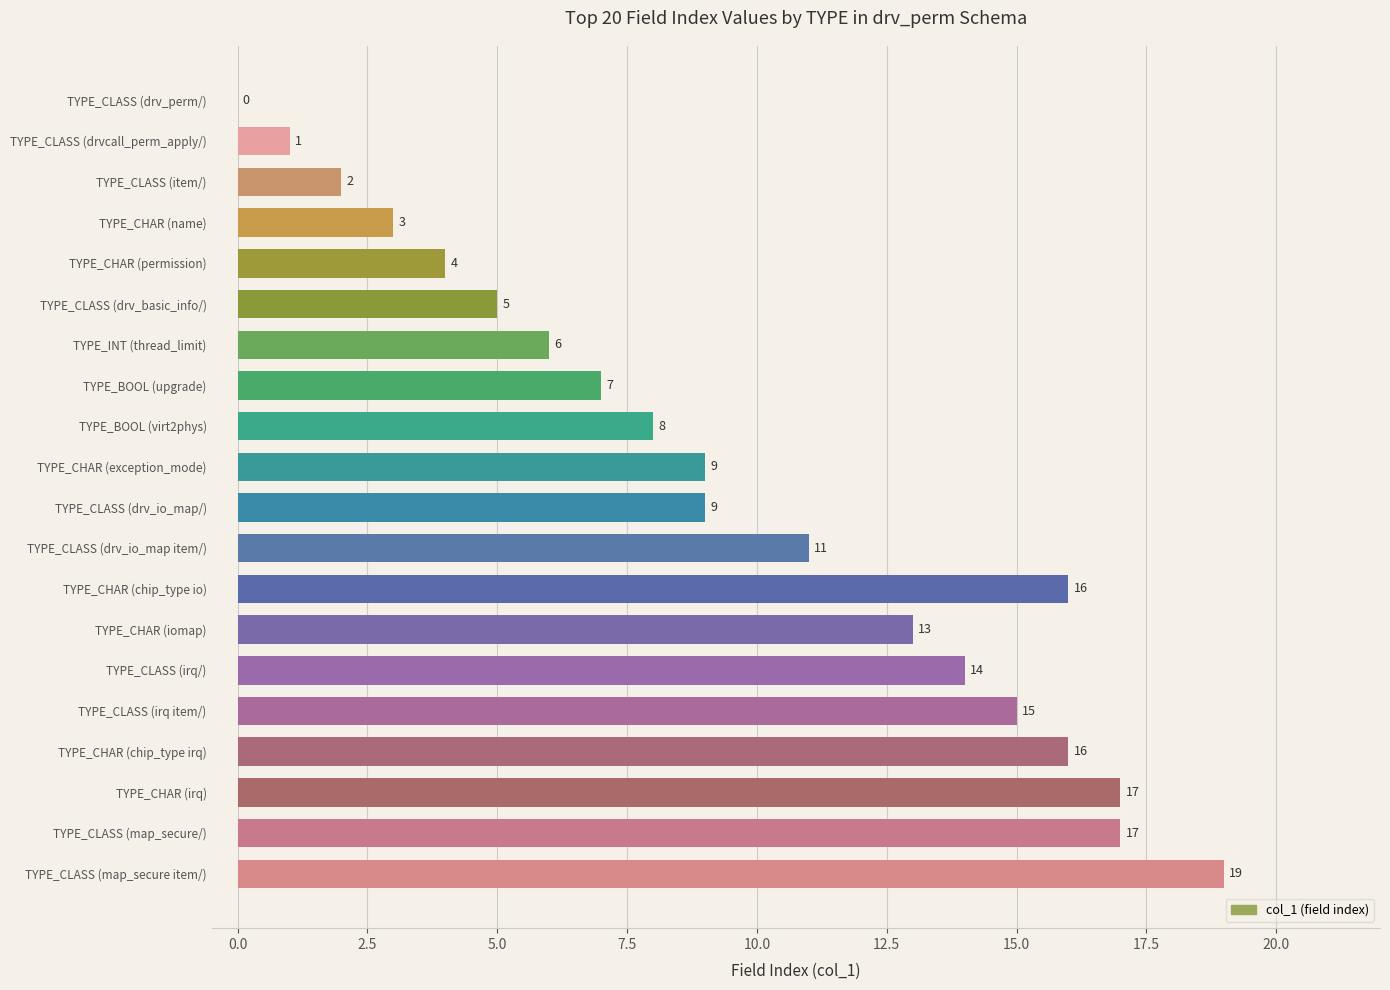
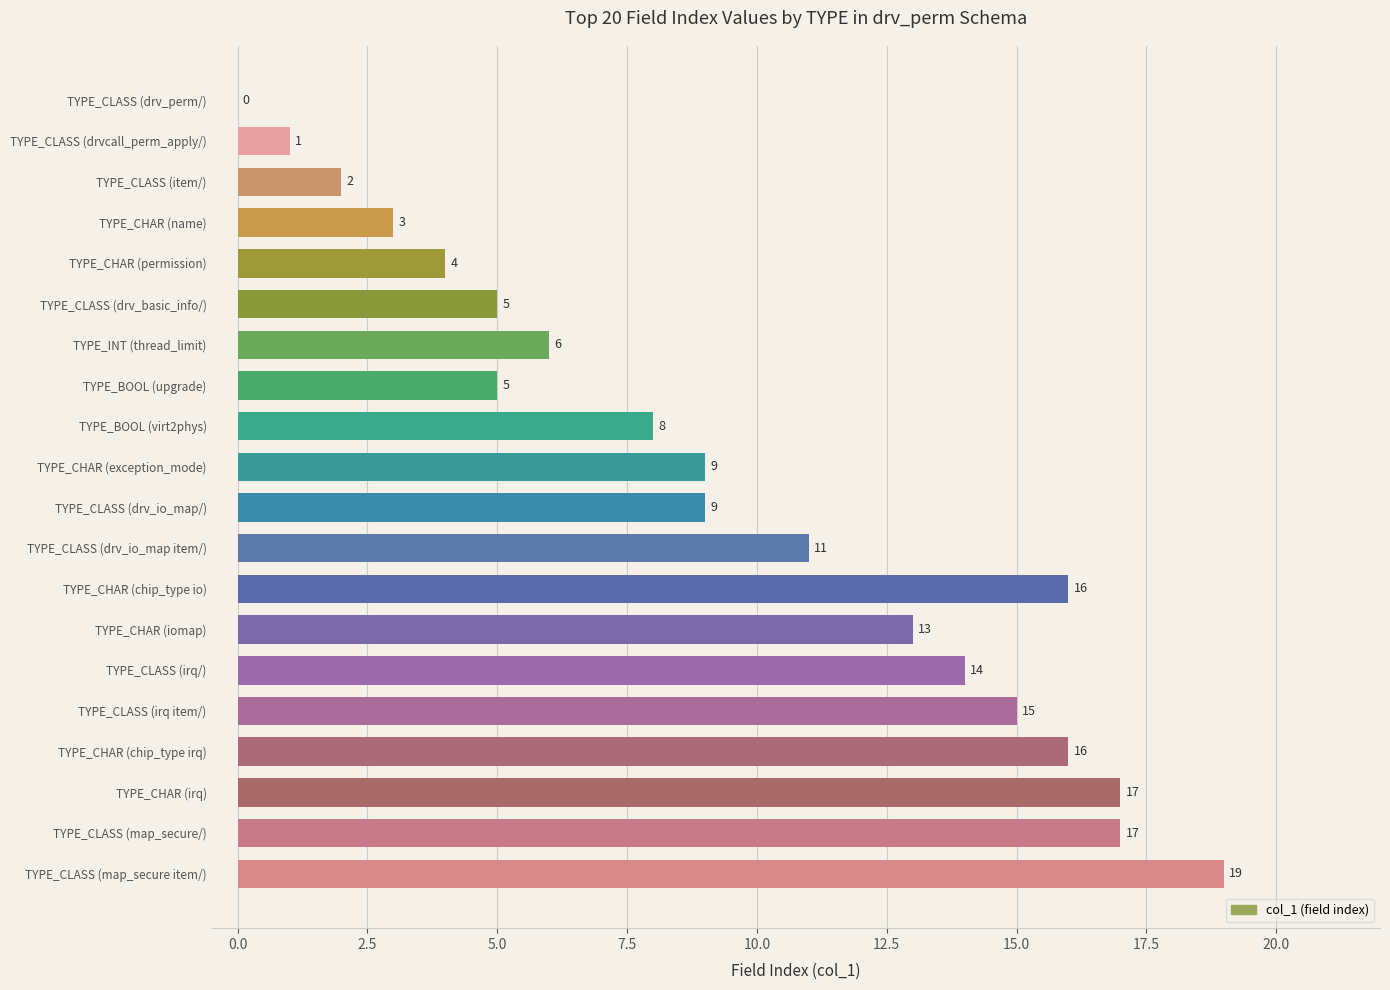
TYPE_BOOL (upgrade): 7 -> 5
